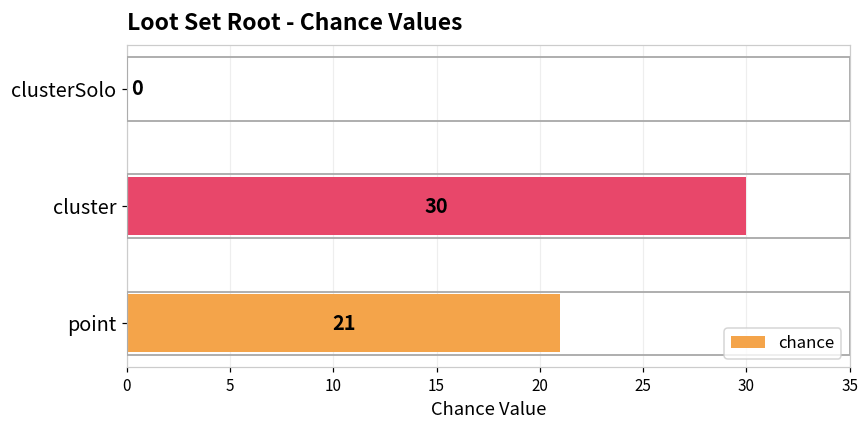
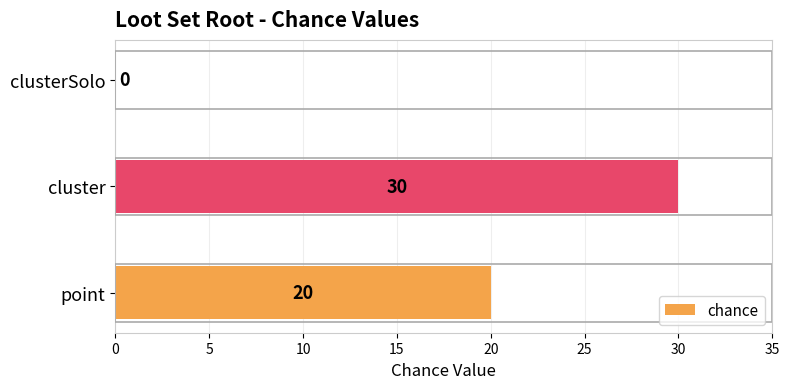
point: 21 -> 20
